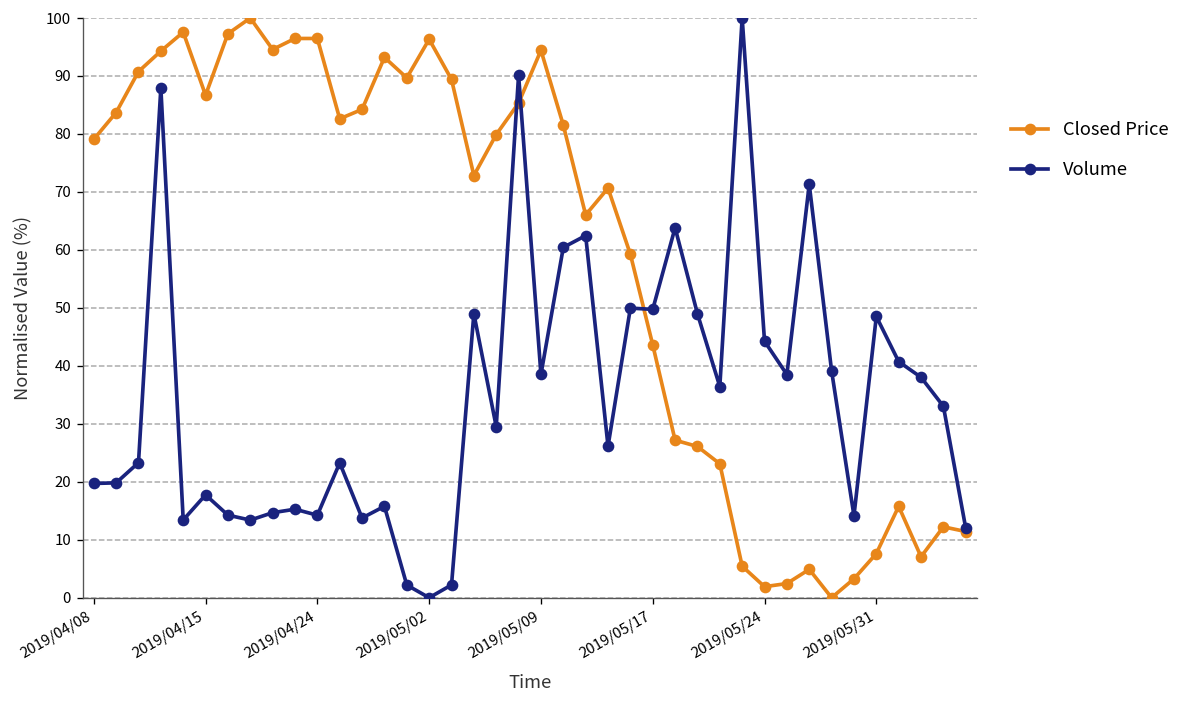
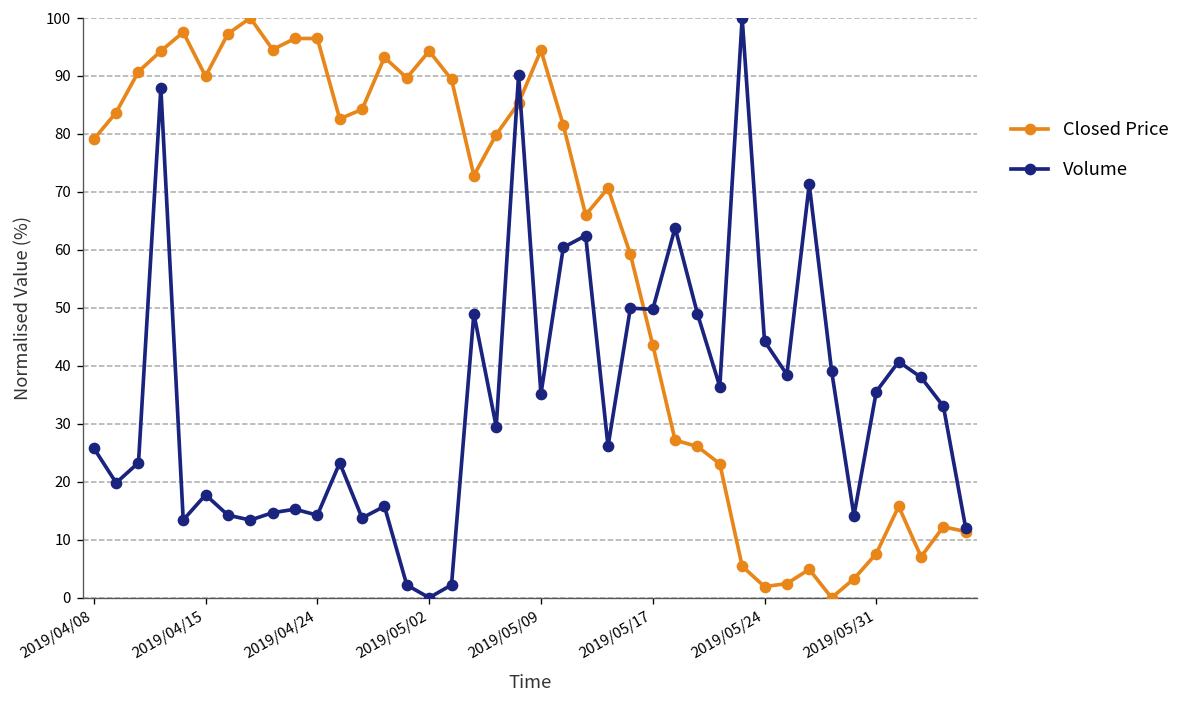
Volume, 2019/04/08: 20 -> 26
Closed Price, 2019/04/15: 87 -> 90
Closed Price, 2019/05/02: 96 -> 94
Volume, 2019/05/09: 39 -> 35
Volume, 2019/05/31: 49 -> 36
